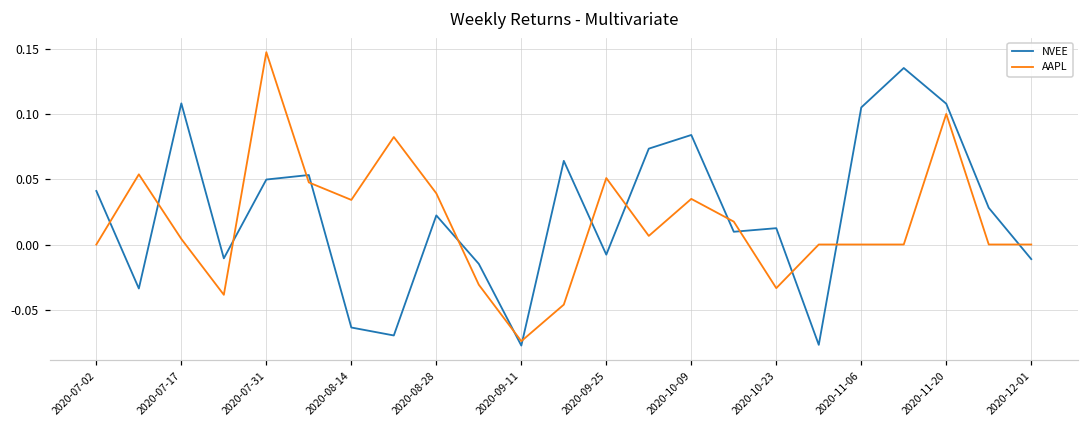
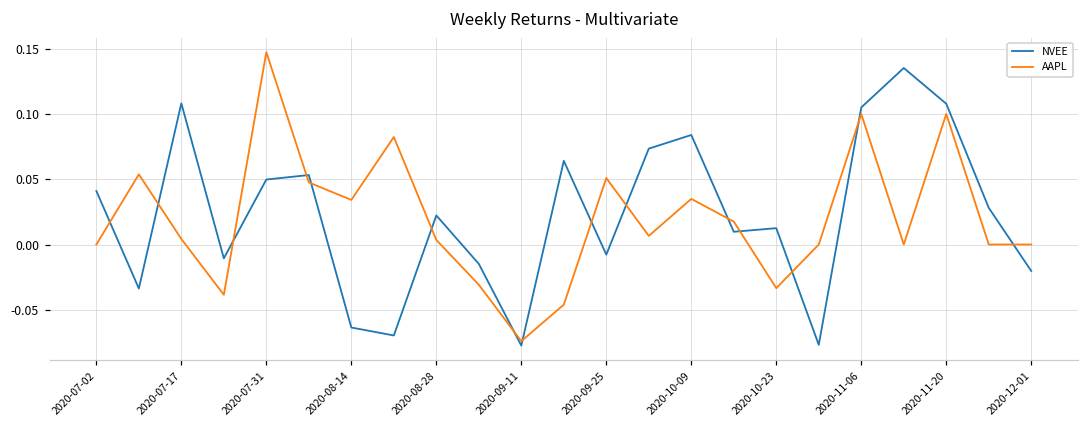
AAPL, 2020-08-28: 0.039 -> 0.004
AAPL, 2020-11-06: 0.0 -> 0.1
NVEE, 2020-12-01: -0.011 -> -0.020
